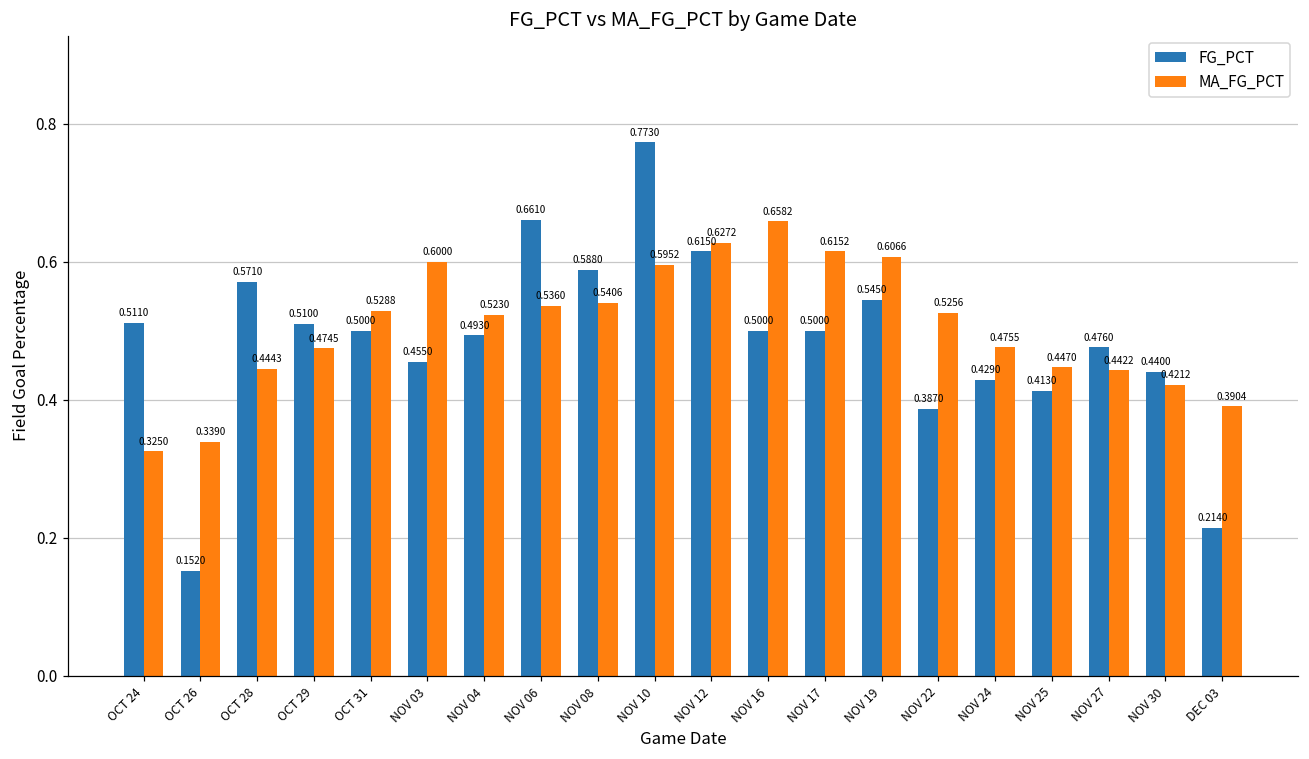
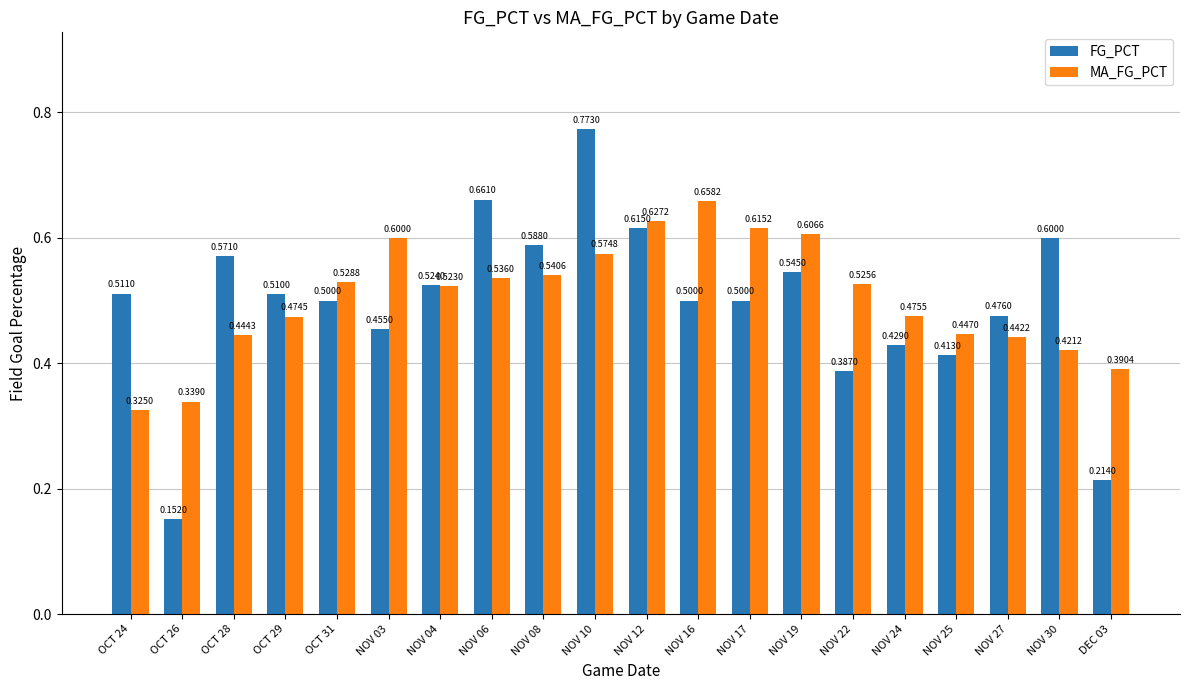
FG_PCT, NOV 04: 0.4930 -> 0.5240
MA_FG_PCT, NOV 10: 0.5952 -> 0.5748
FG_PCT, NOV 30: 0.4400 -> 0.6000
